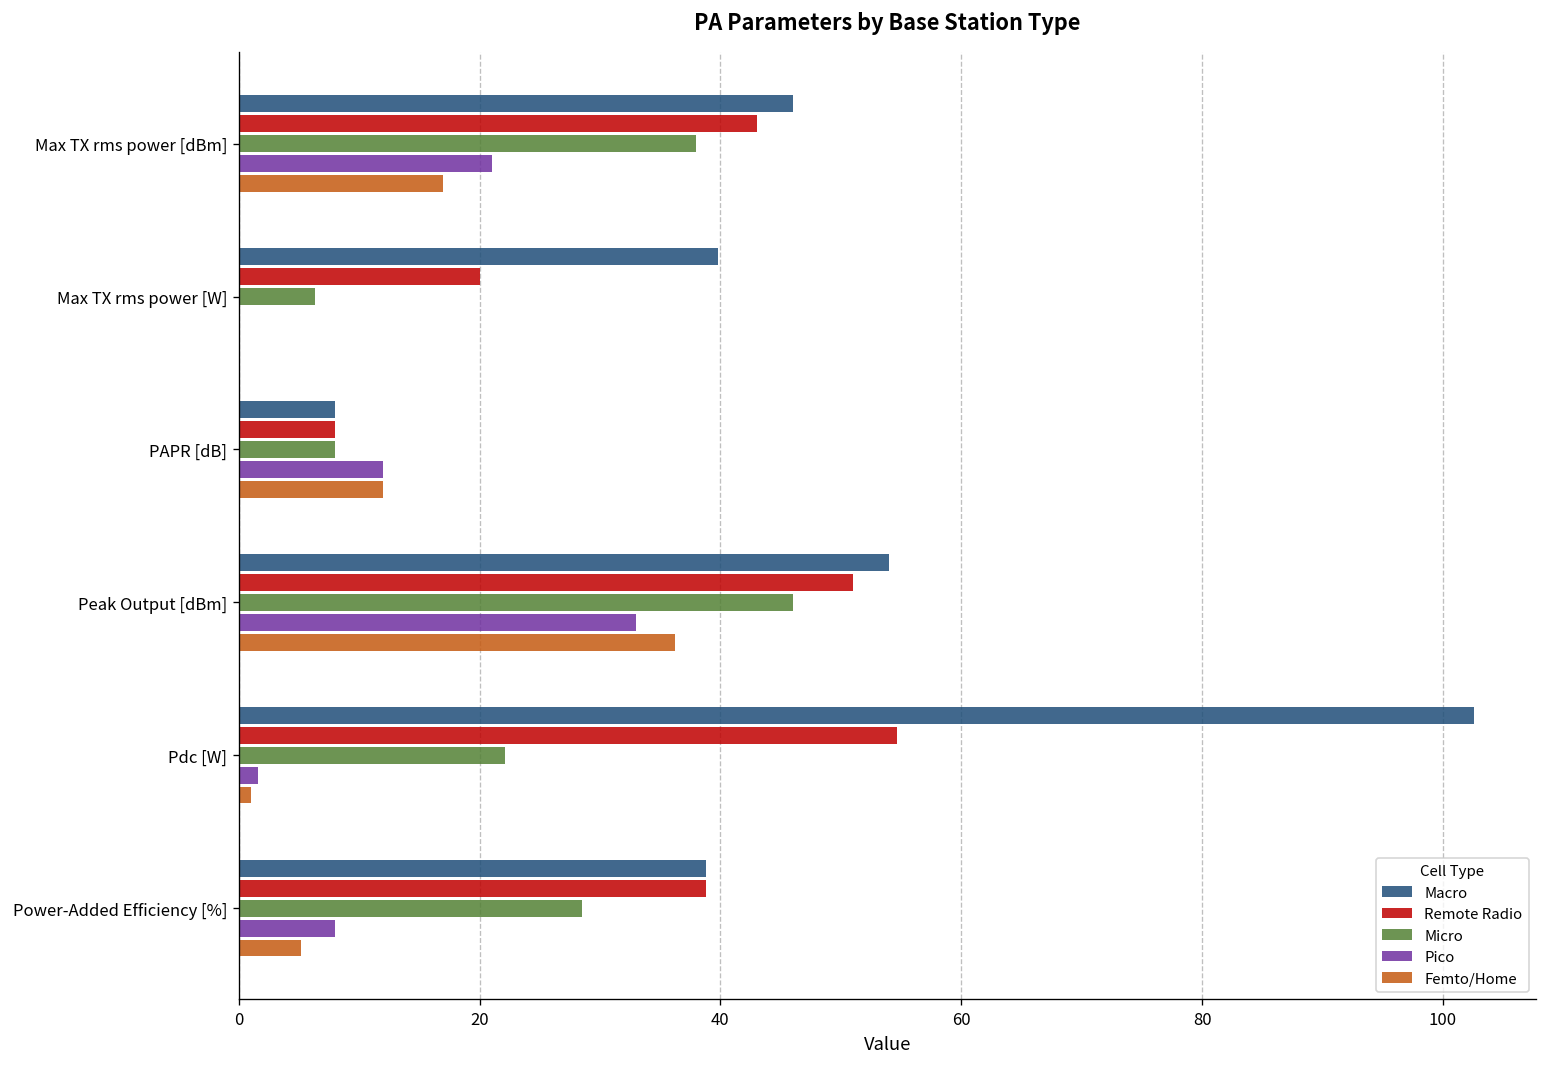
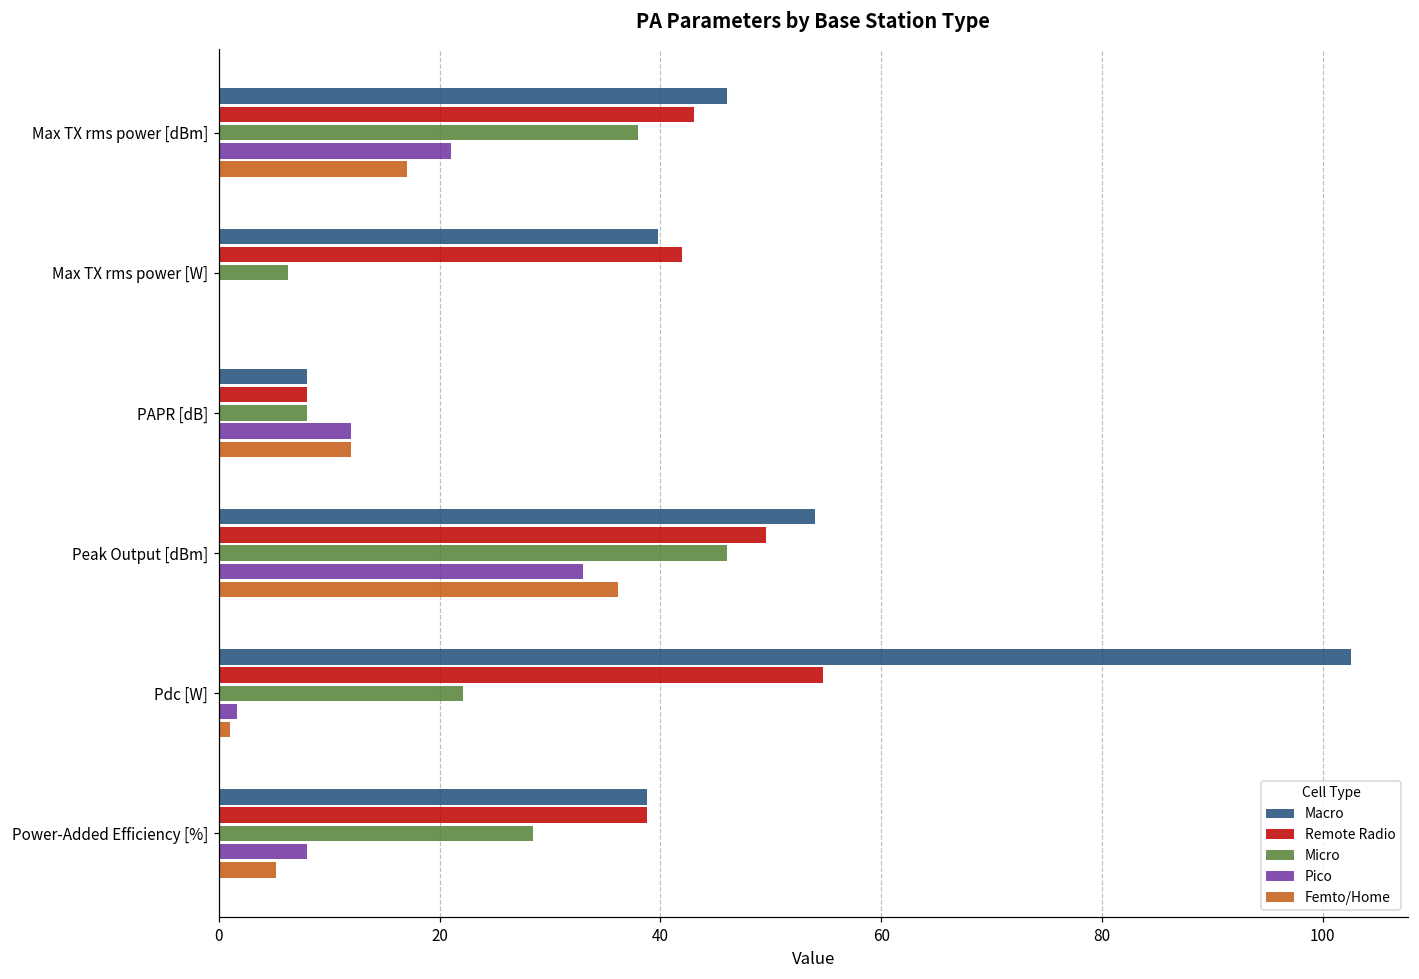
Remote Radio, Max TX rms power [W]: 20 -> 42
Remote Radio, Peak Output [dBm]: 51.0 -> 49.6
